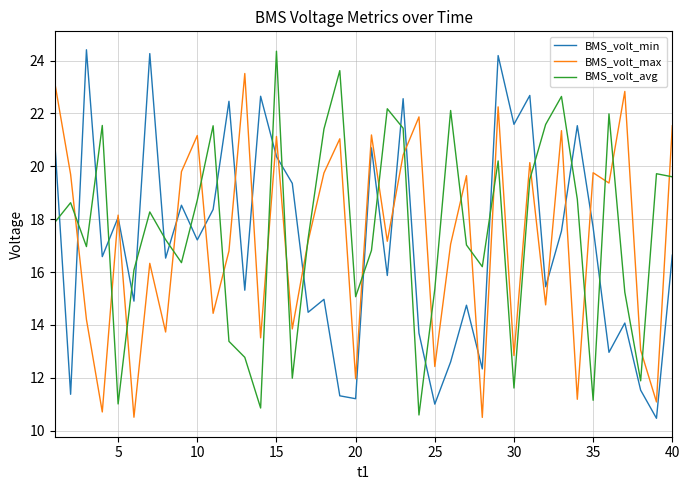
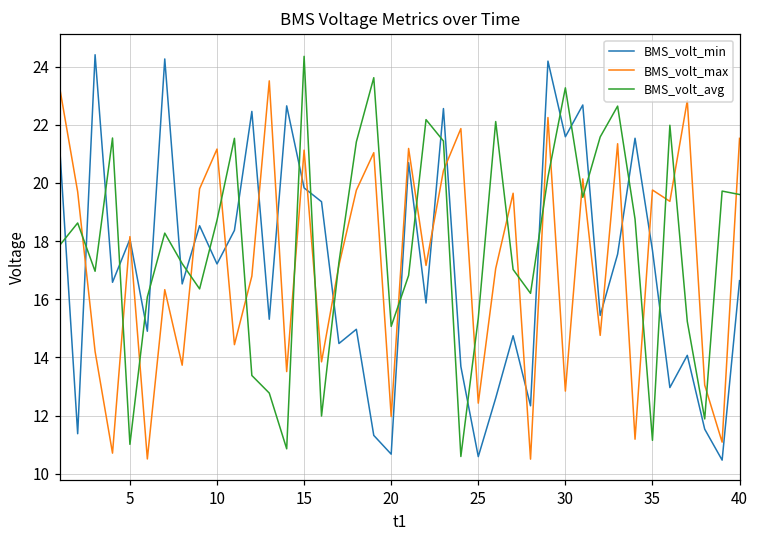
BMS_volt_min, 15: 20.4 -> 19.8
BMS_volt_min, 20: 11.2 -> 10.7
BMS_volt_min, 25: 11.0 -> 10.6
BMS_volt_avg, 30: 11.6 -> 23.3
